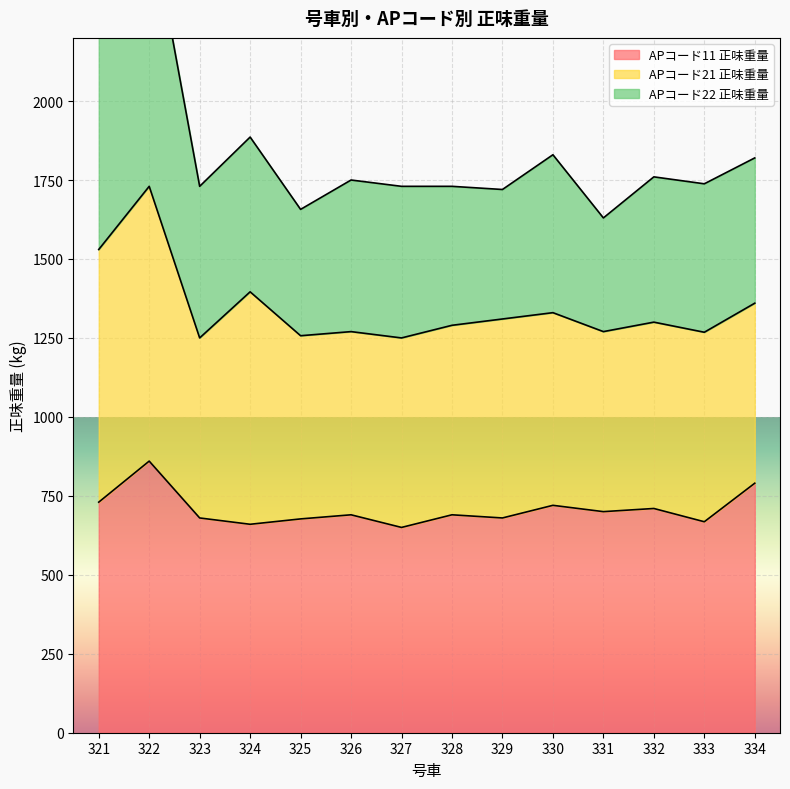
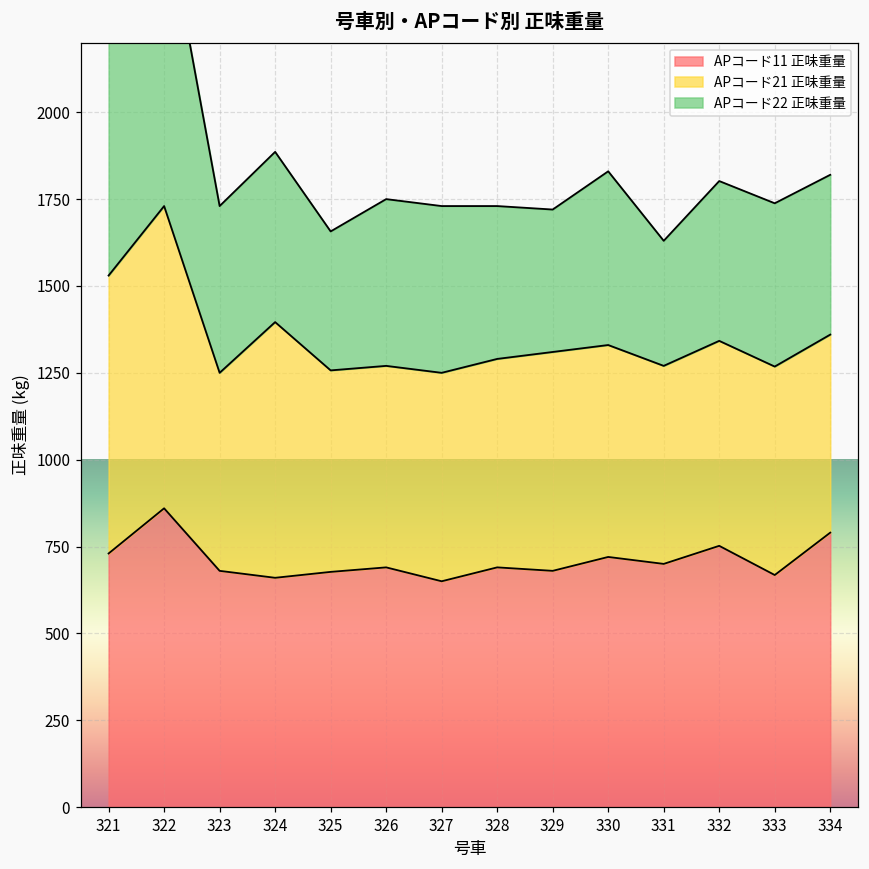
APコード11 正味重量, 332: 710 -> 750
